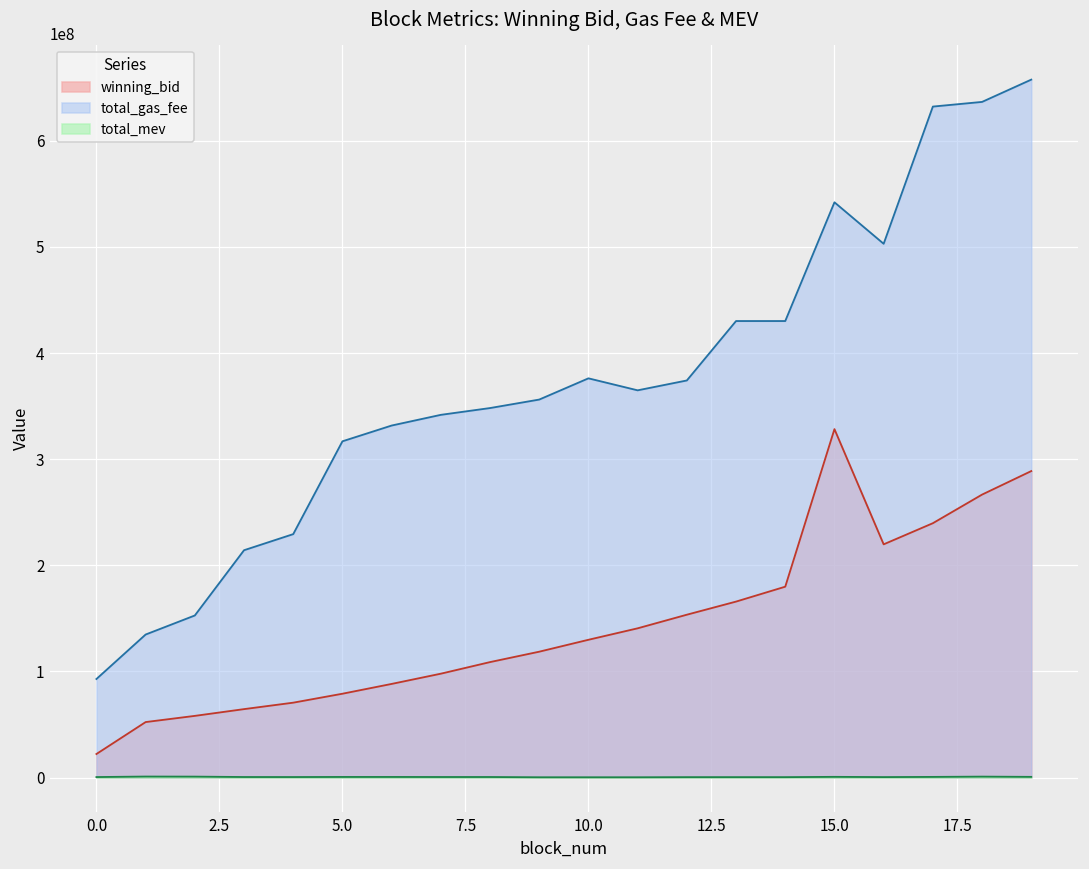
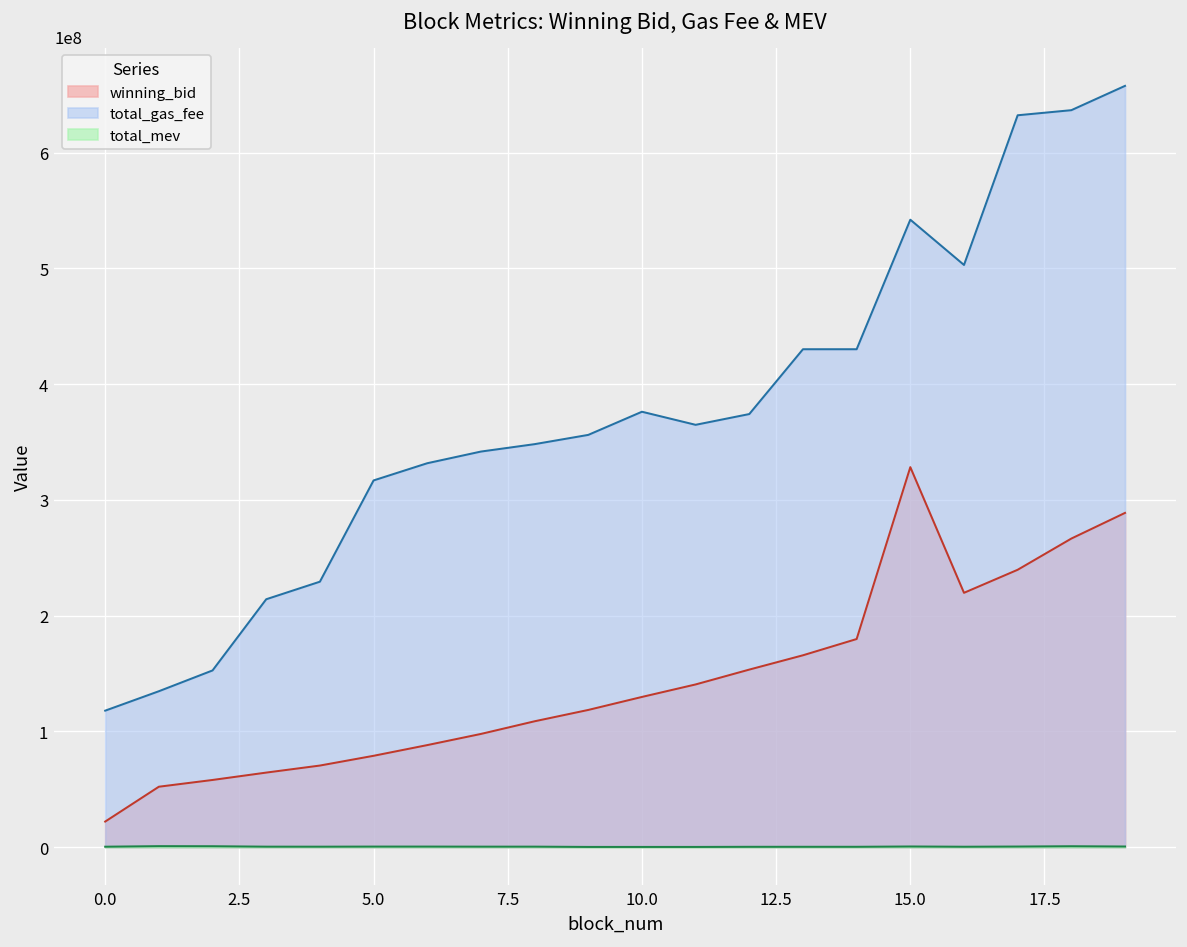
total_gas_fee, 0.0: 90000000 -> 120000000
